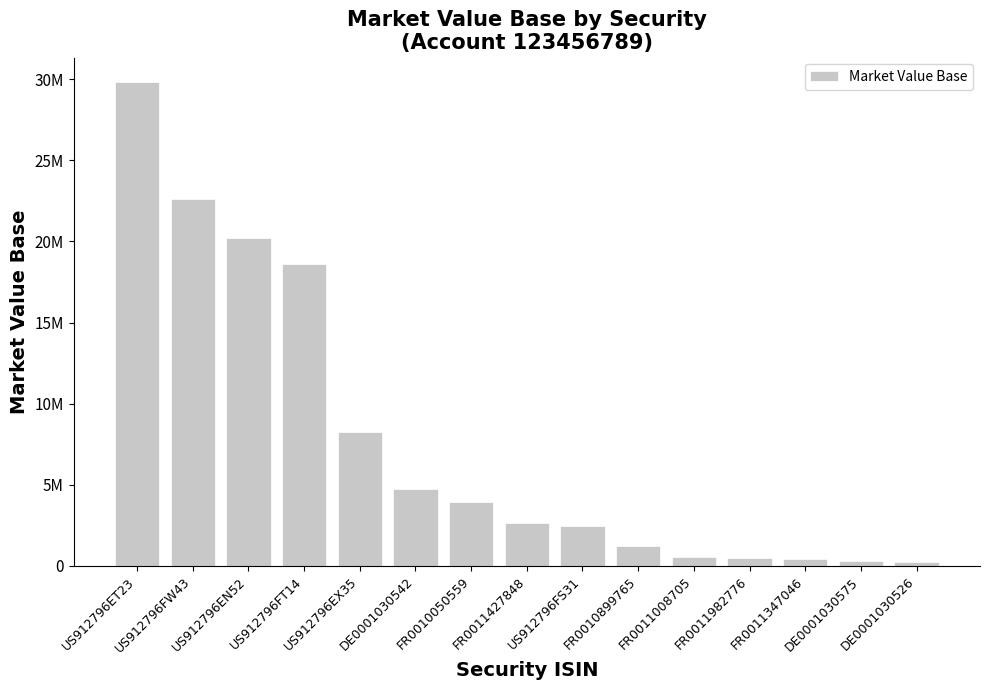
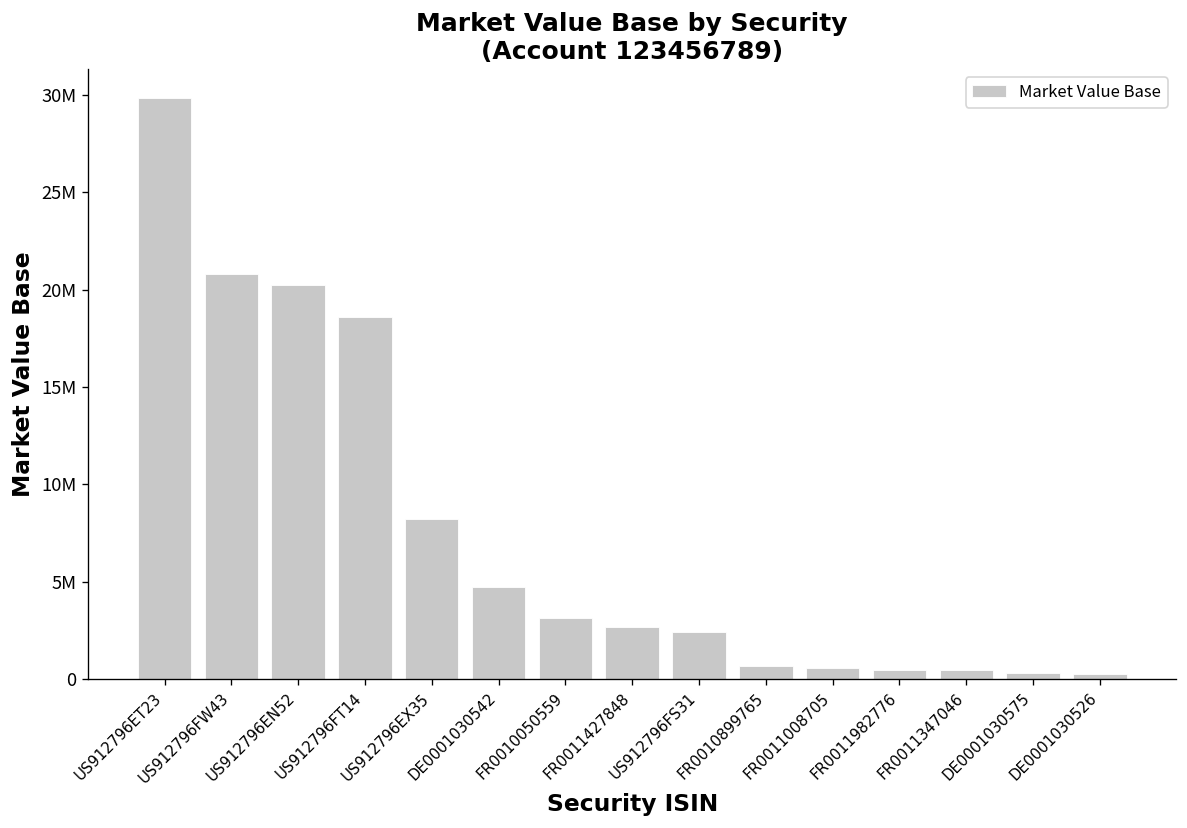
US912796FW43: 22600000 -> 20800000
FR0010050559: 4000000 -> 3100000
FR0010899765: 1200000 -> 700000
